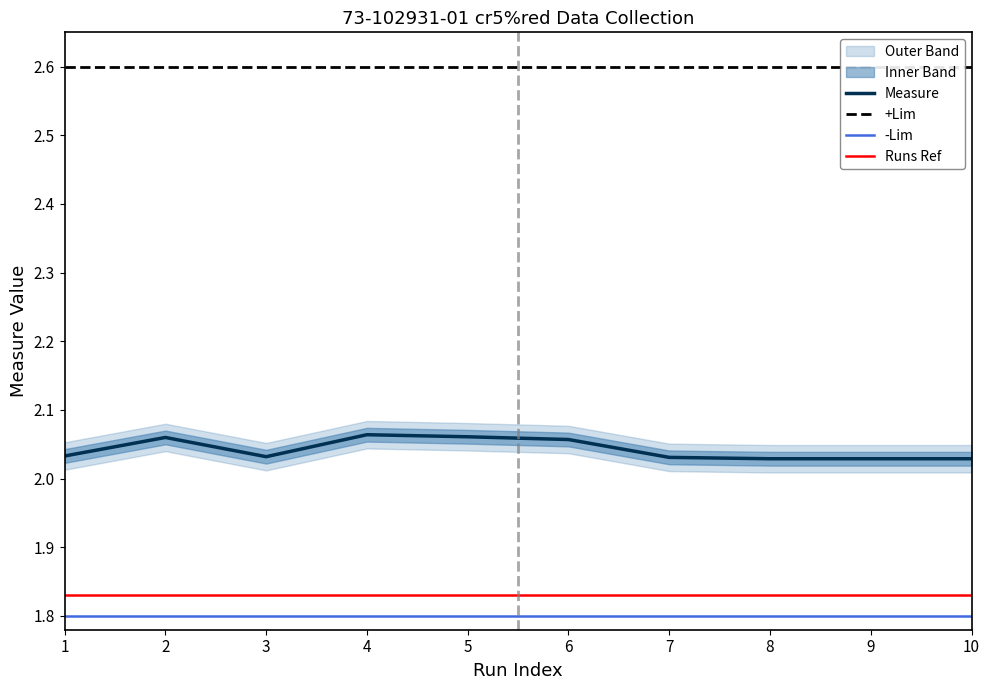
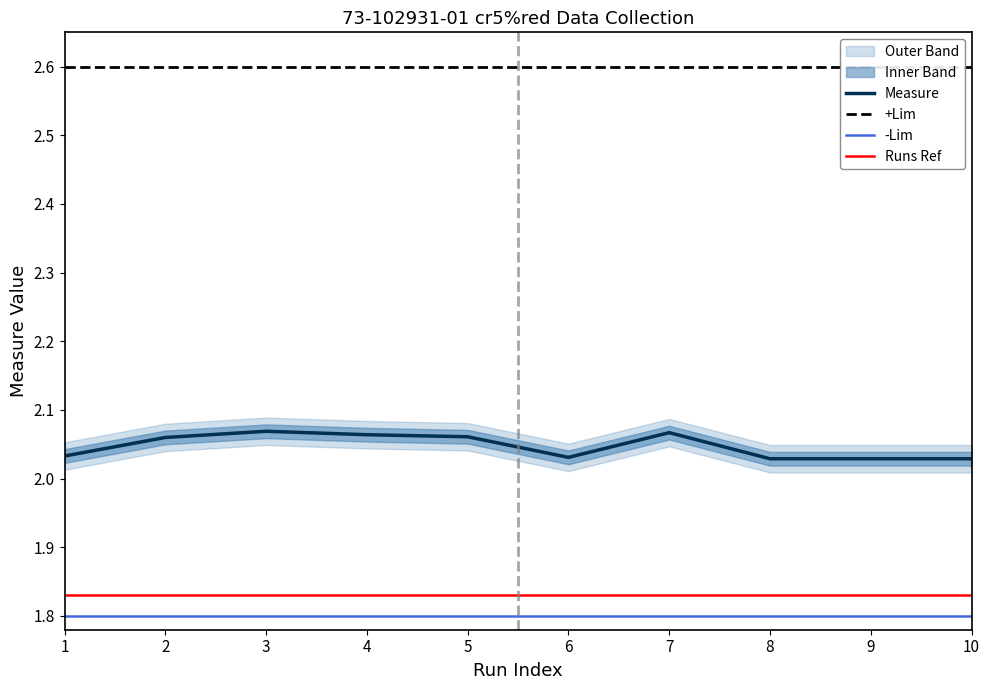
Measure, 3: 2.03 -> 2.07
Measure, 6: 2.06 -> 2.03
Measure, 7: 2.03 -> 2.07
